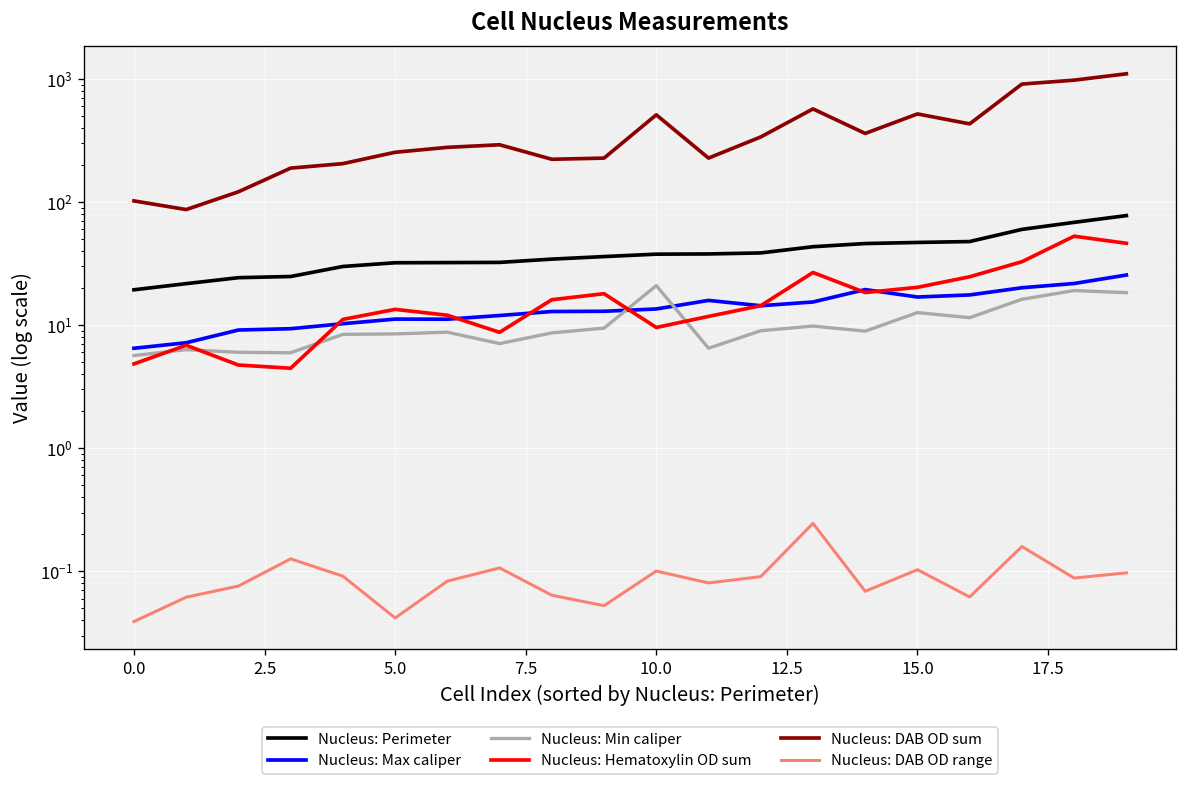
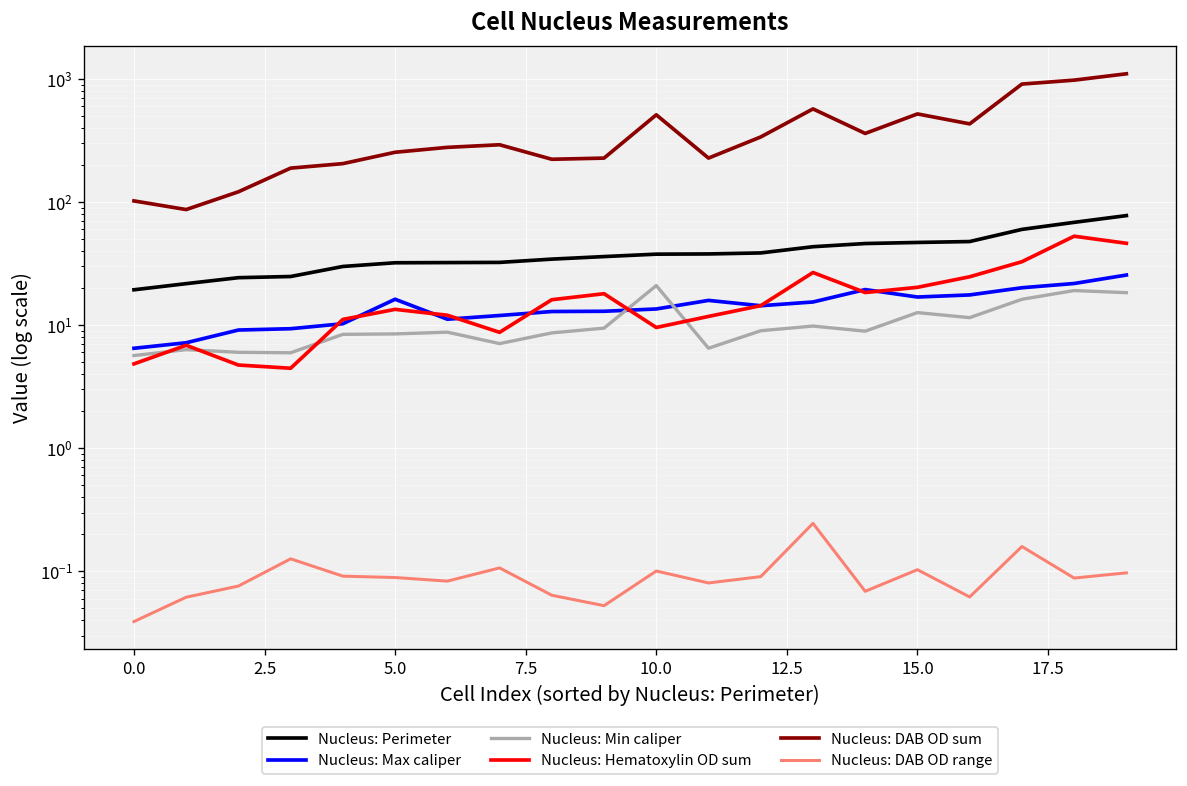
Nucleus: Max caliper, 5.0: 11 -> 16
Nucleus: DAB OD range, 5.0: 0.042 -> 0.09
